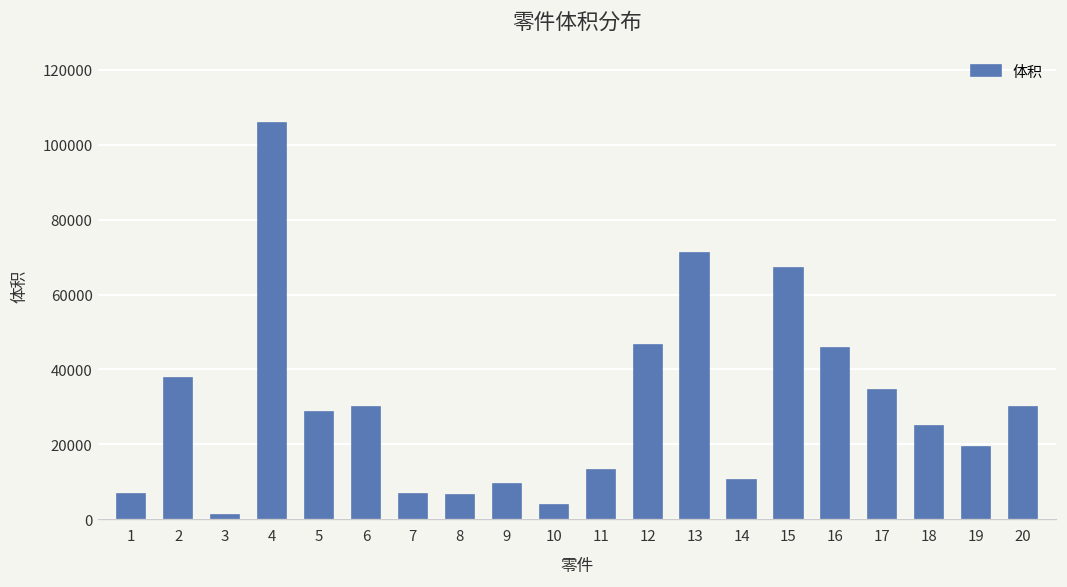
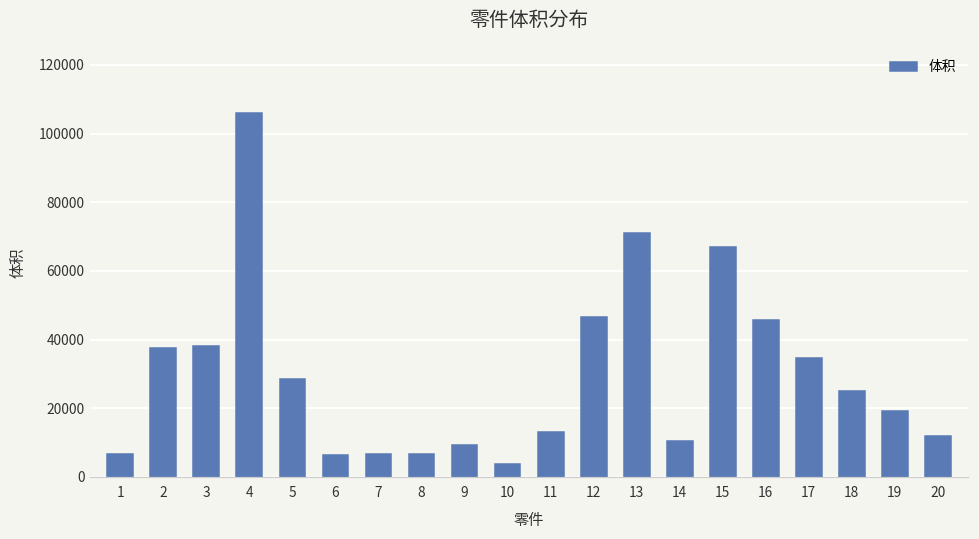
3: 1000 -> 38000
6: 30000 -> 6000
20: 30000 -> 12000
